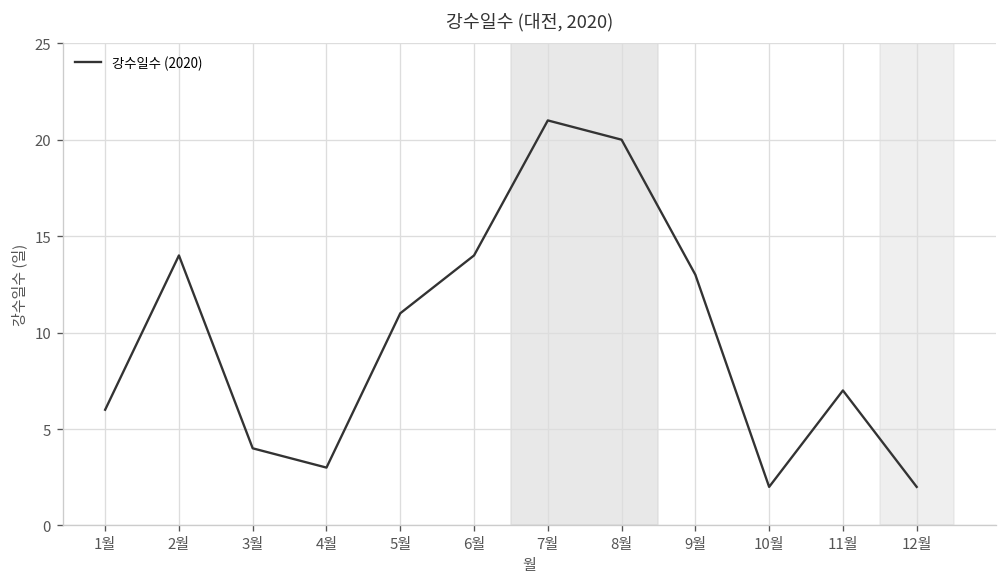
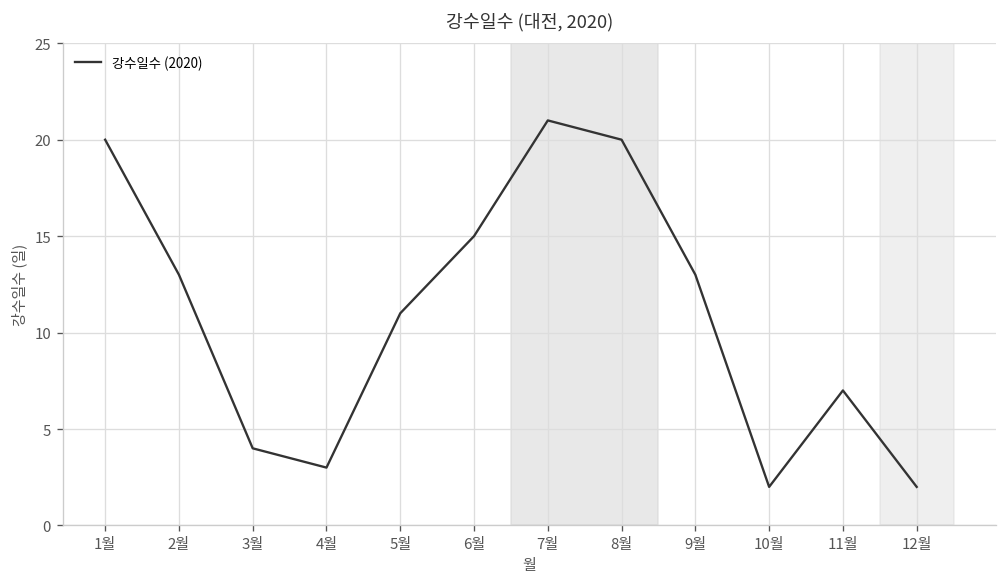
1월: 6 -> 20
2월: 14 -> 13
6월: 14 -> 15
